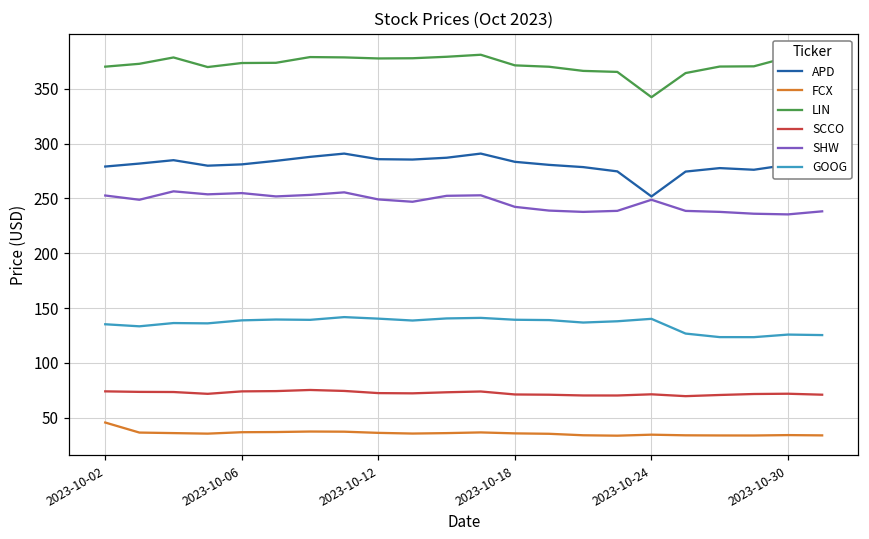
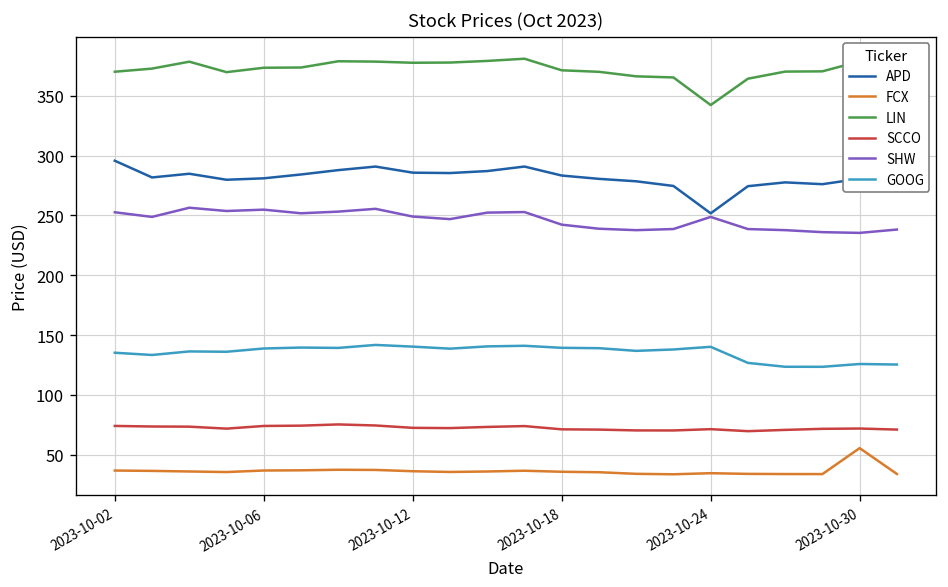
APD, 2023-10-02: 280 -> 300
FCX, 2023-10-02: 50 -> 40
FCX, 2023-10-30: 30 -> 60
